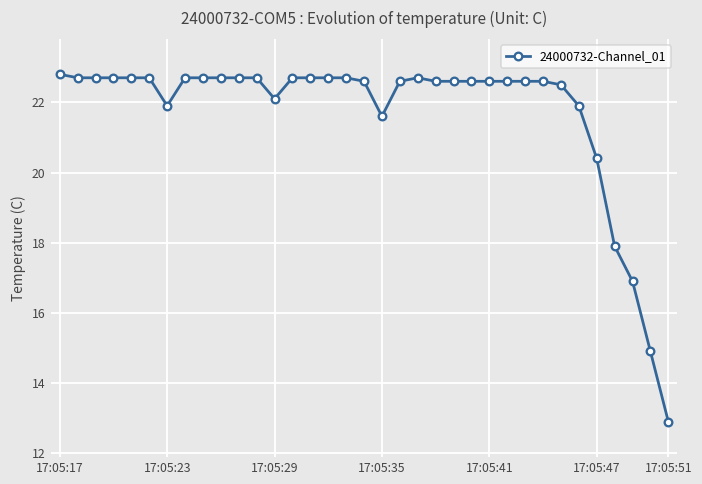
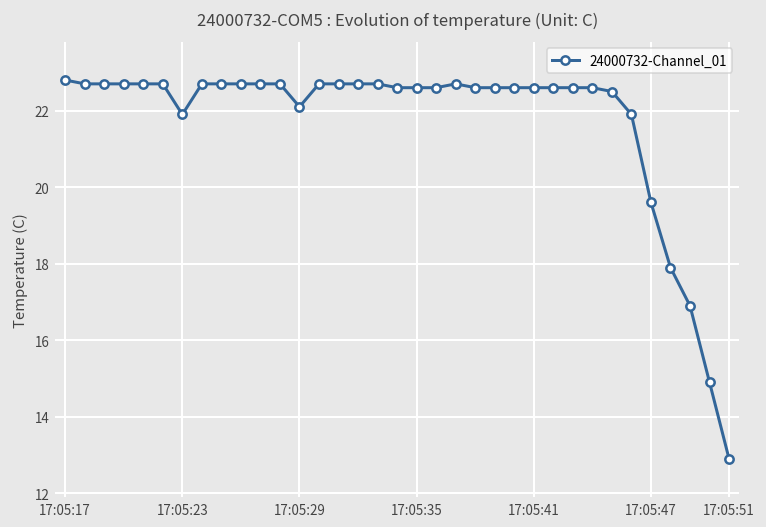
17:05:35: 21.6 -> 22.6
17:05:47: 20.4 -> 19.6
